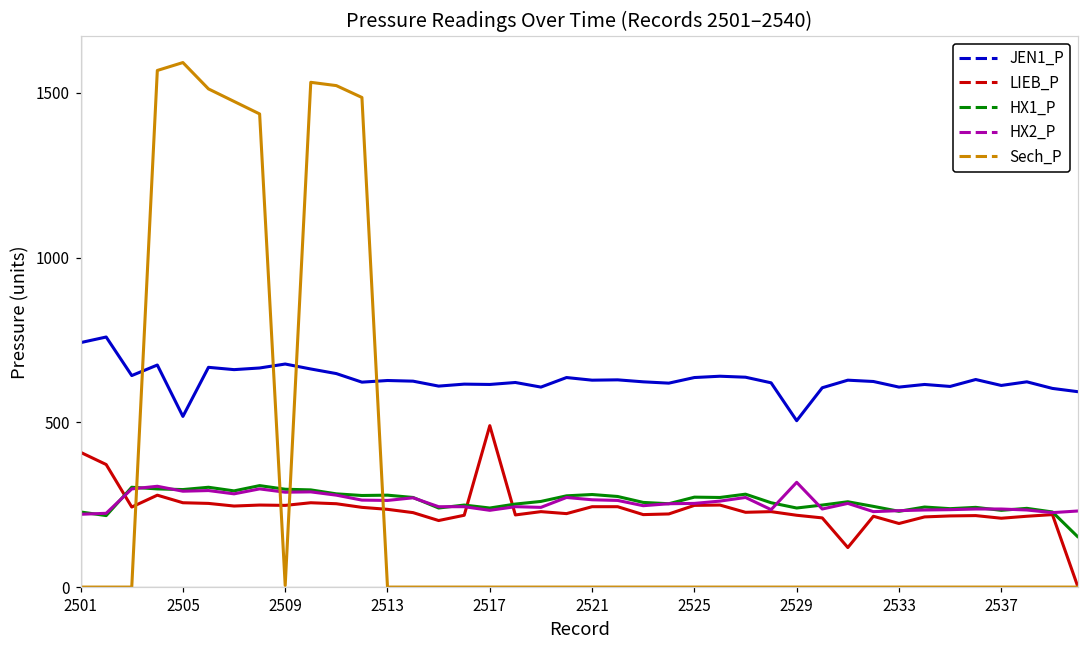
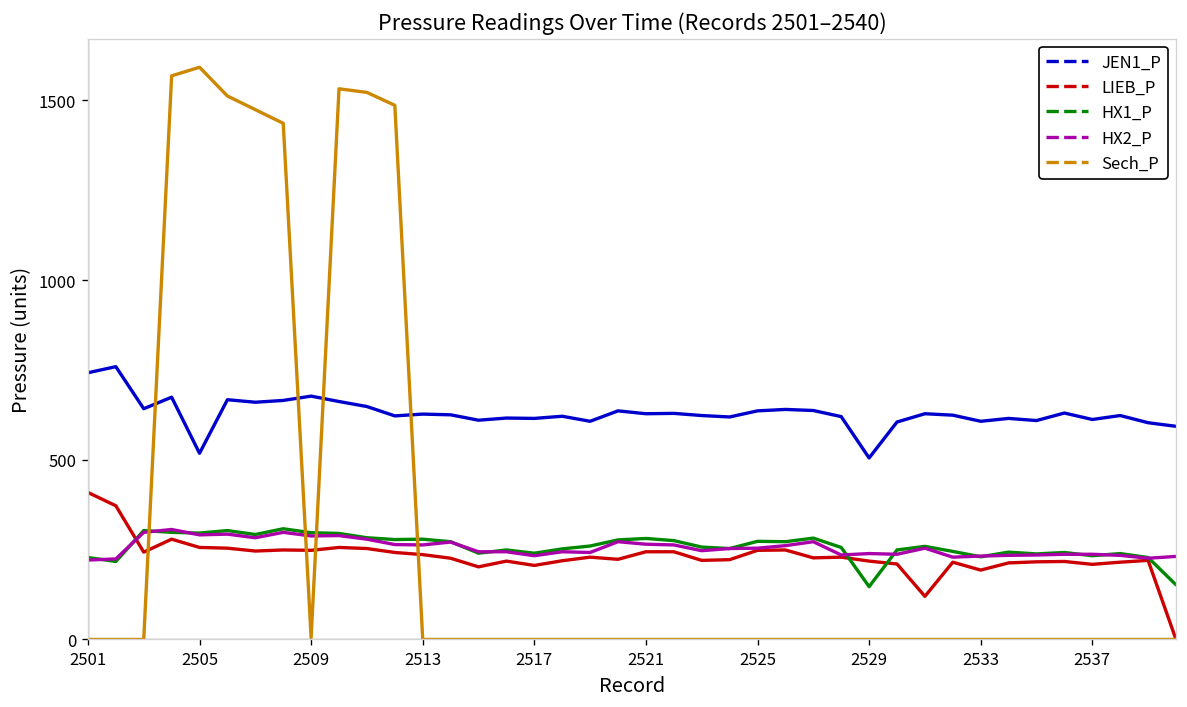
LIEB_P, 2517: 490 -> 210
HX1_P, 2529: 240 -> 150
HX2_P, 2529: 320 -> 240
